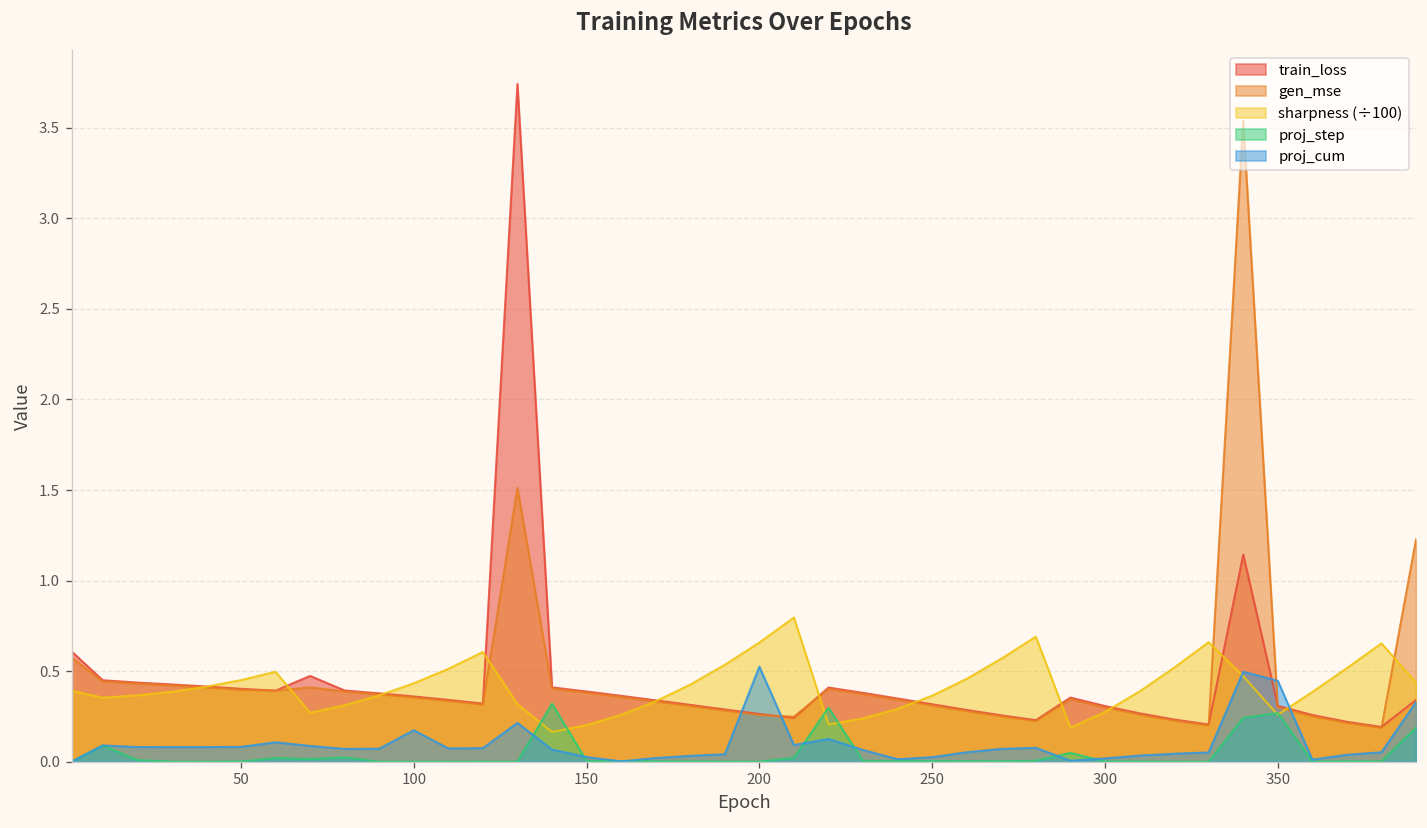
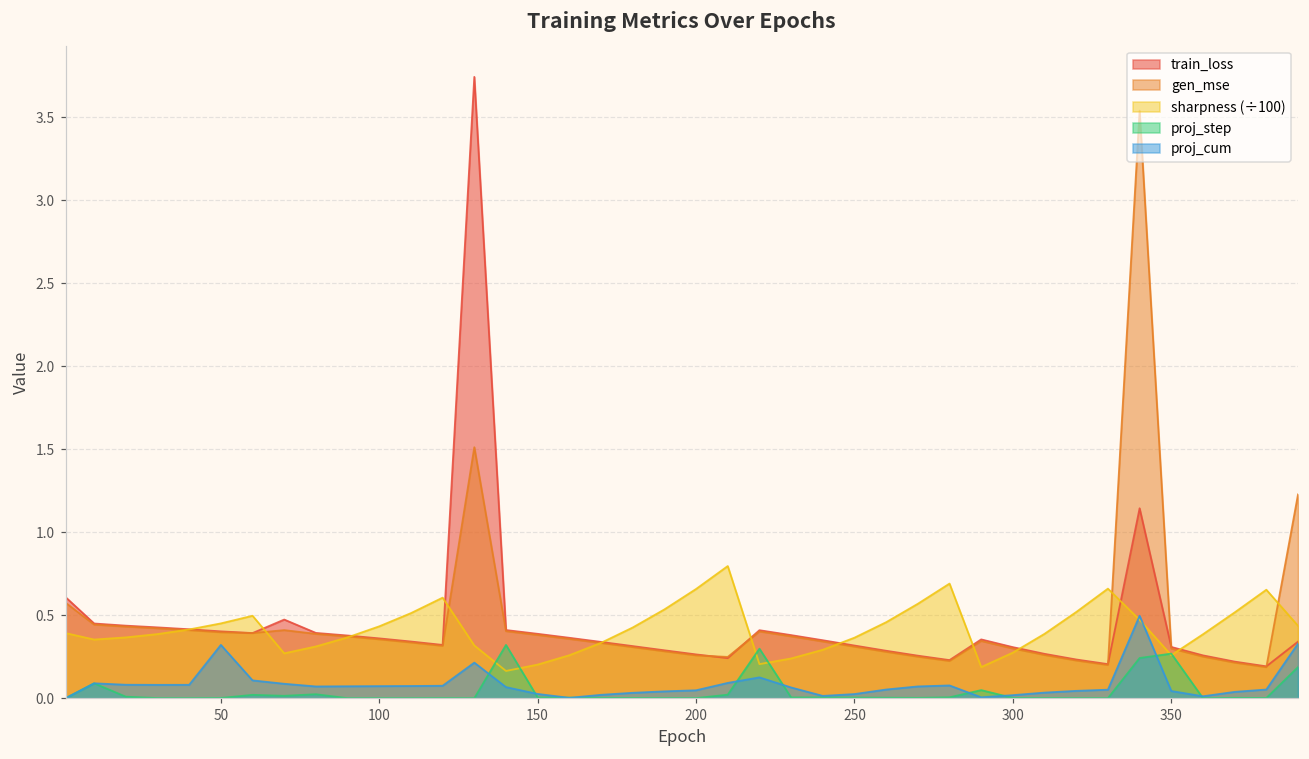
proj_cum, 50: 0.08 -> 0.32
proj_cum, 100: 0.17 -> 0.07
proj_cum, 200: 0.52 -> 0.05
proj_cum, 350: 0.45 -> 0.04
